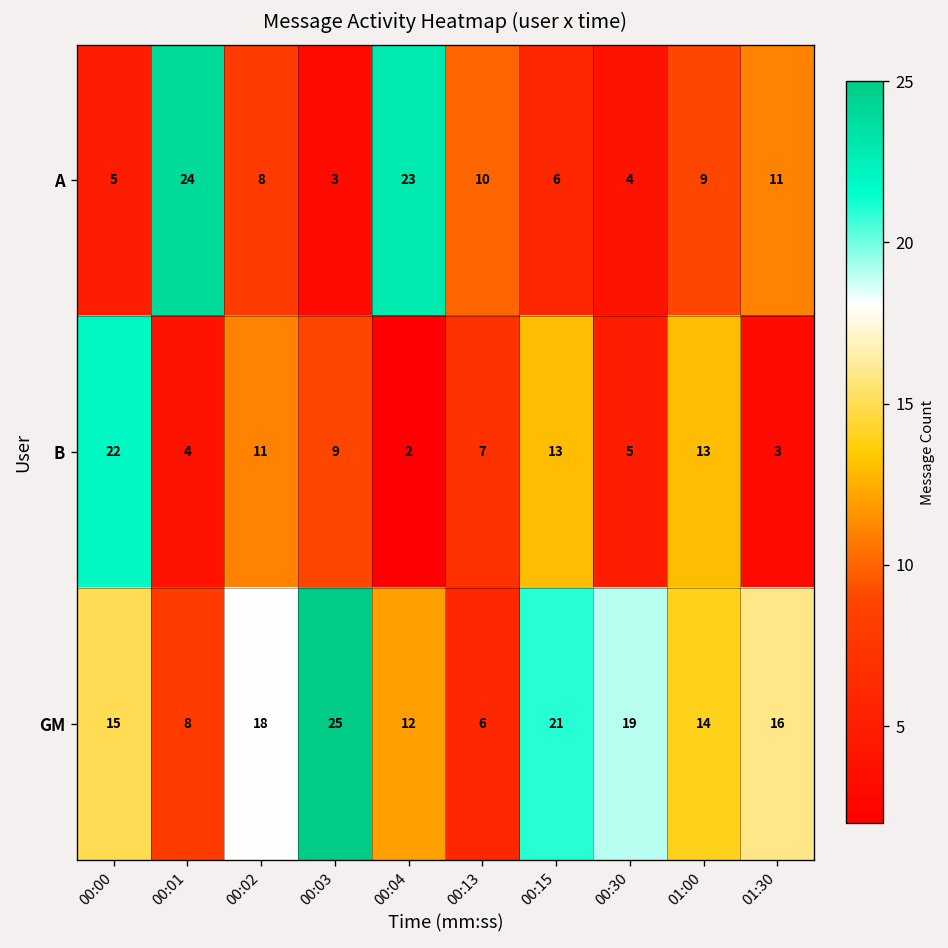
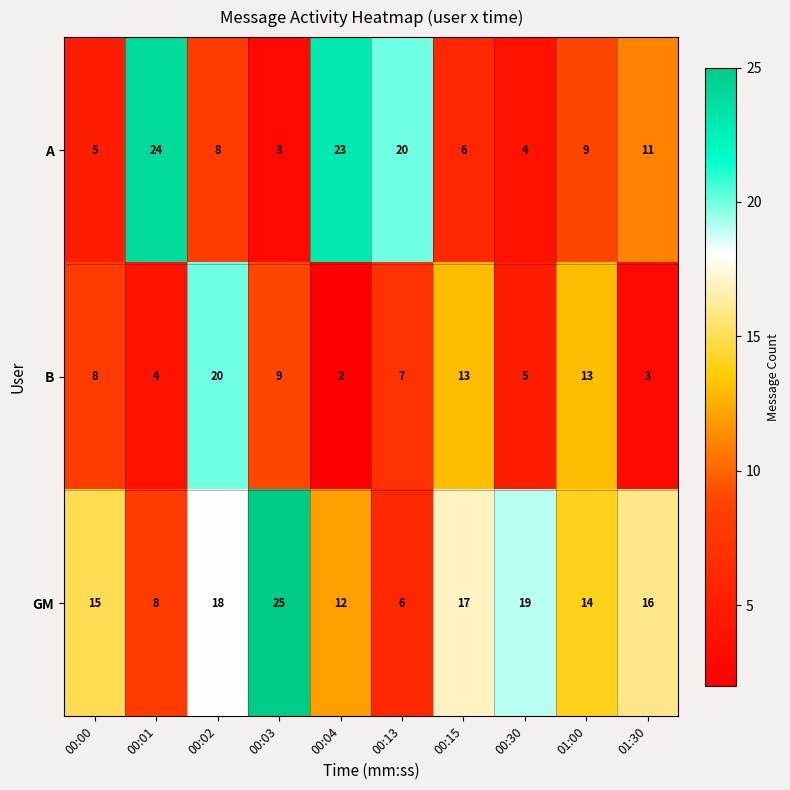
A, 00:13: 10 -> 20
B, 00:00: 22 -> 8
B, 00:02: 11 -> 20
GM, 00:15: 21 -> 17
